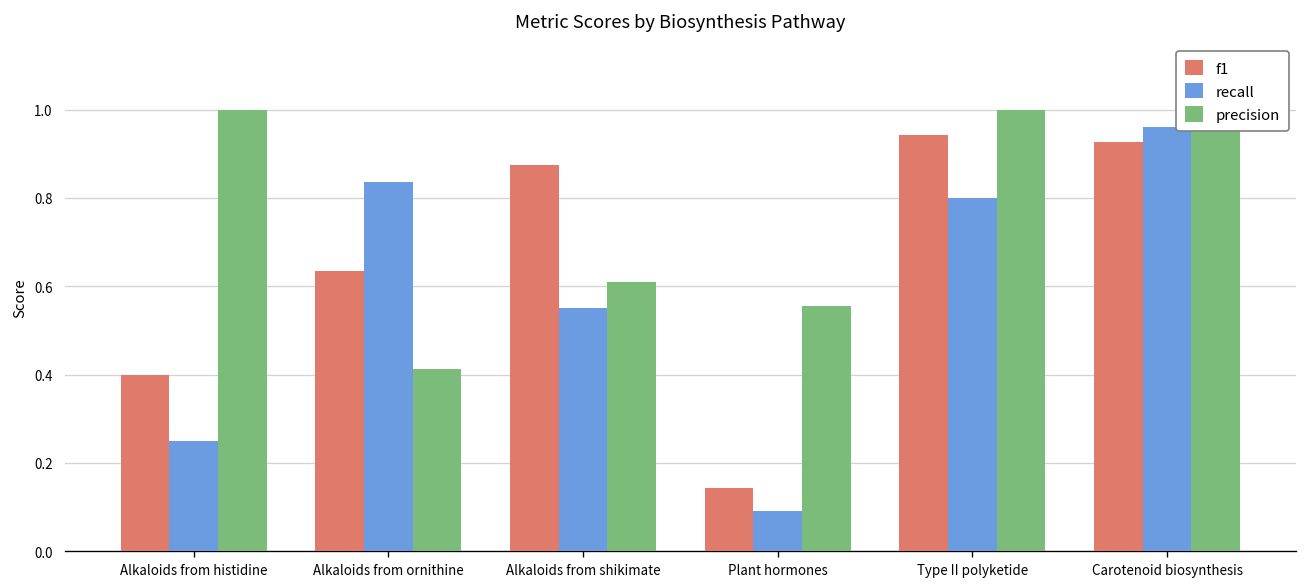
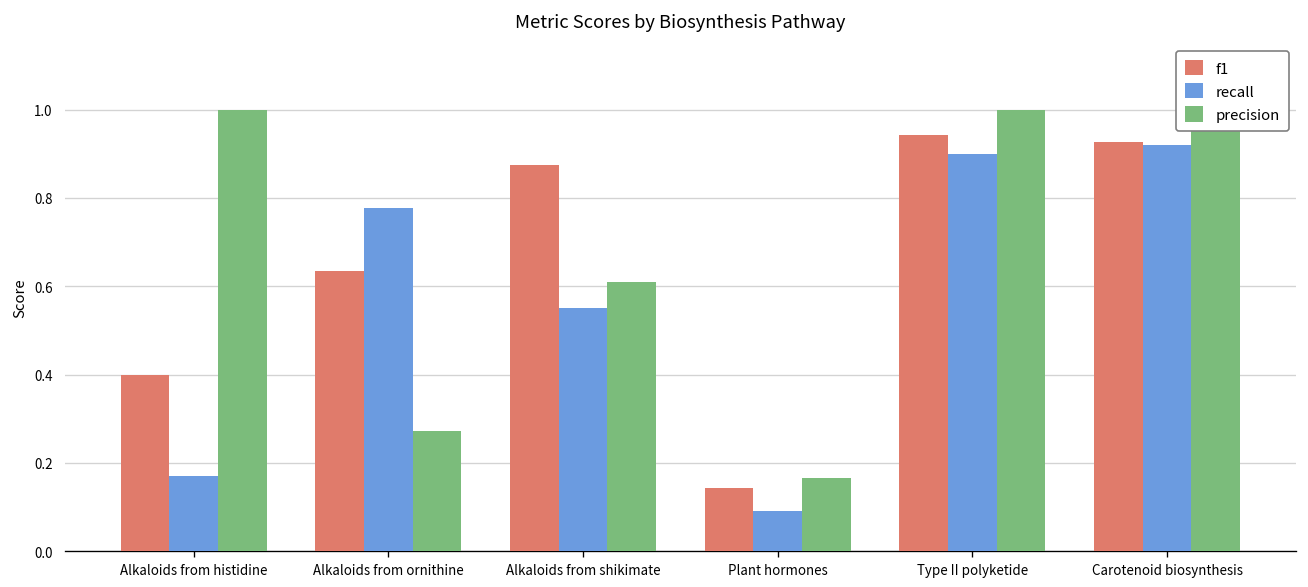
recall, Alkaloids from histidine: 0.25 -> 0.17
recall, Alkaloids from ornithine: 0.84 -> 0.78
precision, Alkaloids from ornithine: 0.41 -> 0.27
precision, Plant hormones: 0.56 -> 0.17
recall, Type II polyketide: 0.8 -> 0.9
recall, Carotenoid biosynthesis: 0.96 -> 0.92
